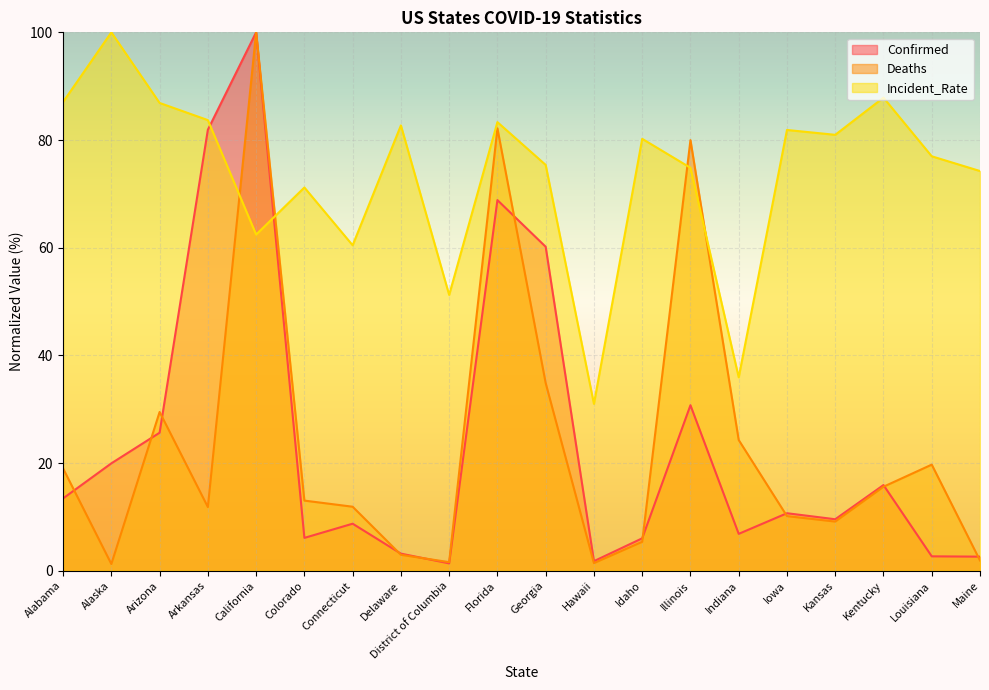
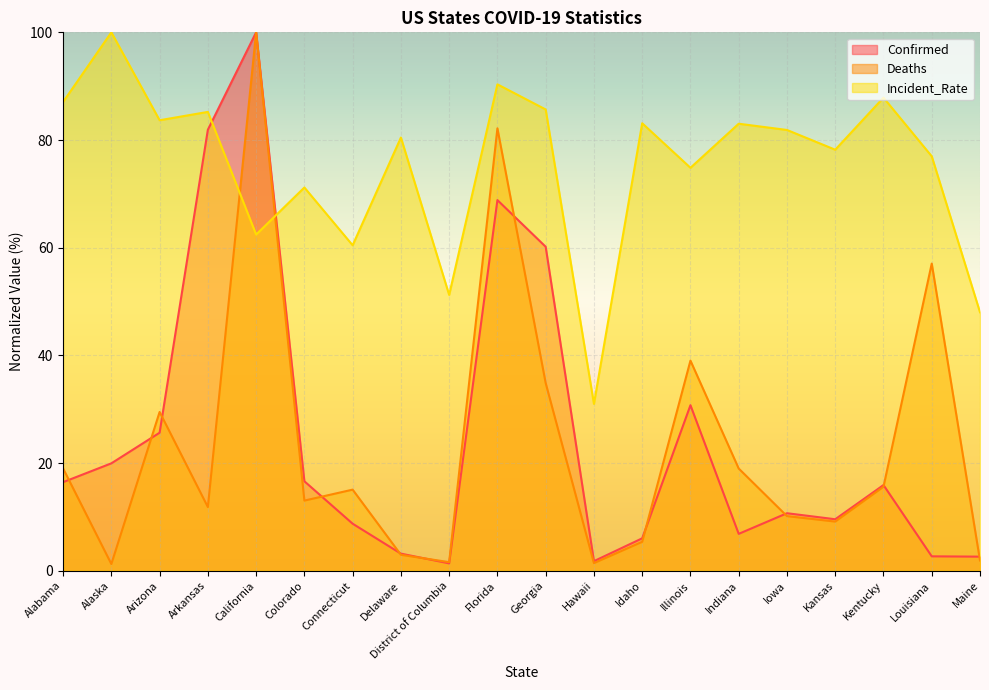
Confirmed, Alabama: 13 -> 16
Incident_Rate, Arizona: 87 -> 84
Incident_Rate, Arkansas: 84 -> 85
Confirmed, Colorado: 6 -> 17
Deaths, Connecticut: 12 -> 15
Incident_Rate, Delaware: 83 -> 80
Incident_Rate, Florida: 83 -> 90
Incident_Rate, Georgia: 75 -> 86
Incident_Rate, Idaho: 80 -> 83
Deaths, Illinois: 80 -> 39
Deaths, Indiana: 24 -> 19
Incident_Rate, Indiana: 36 -> 83
Incident_Rate, Kansas: 81 -> 78
Deaths, Louisiana: 20 -> 57
Incident_Rate, Maine: 74 -> 48
